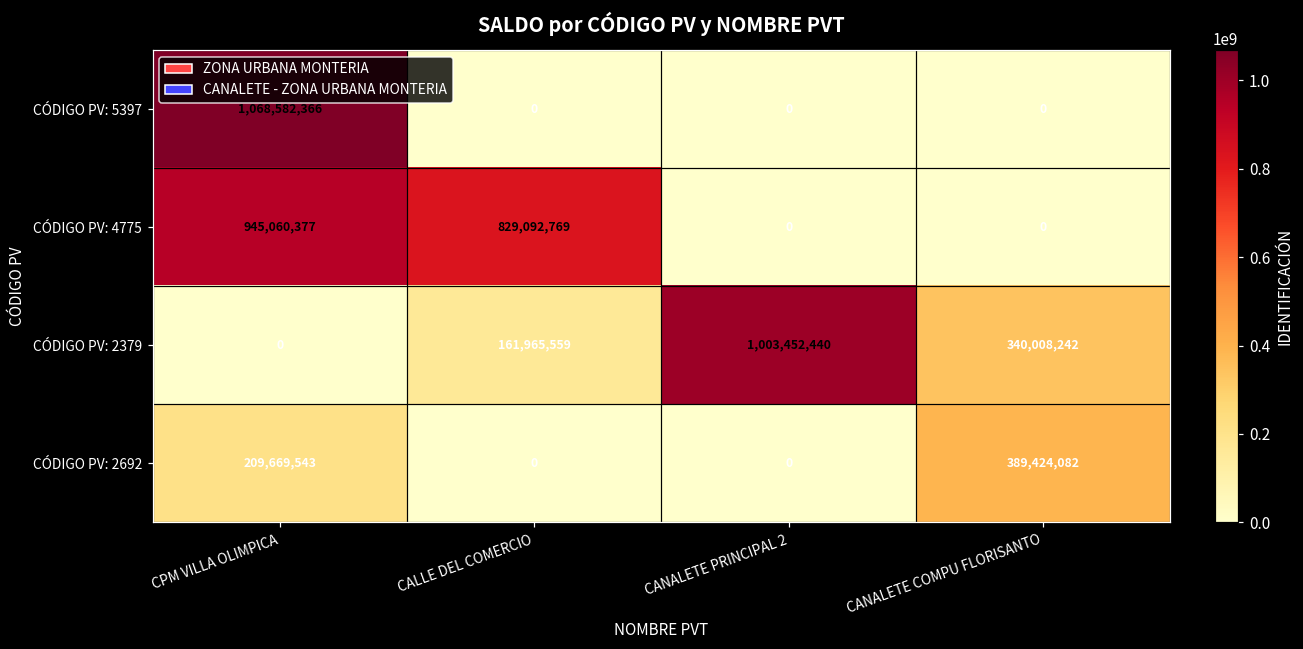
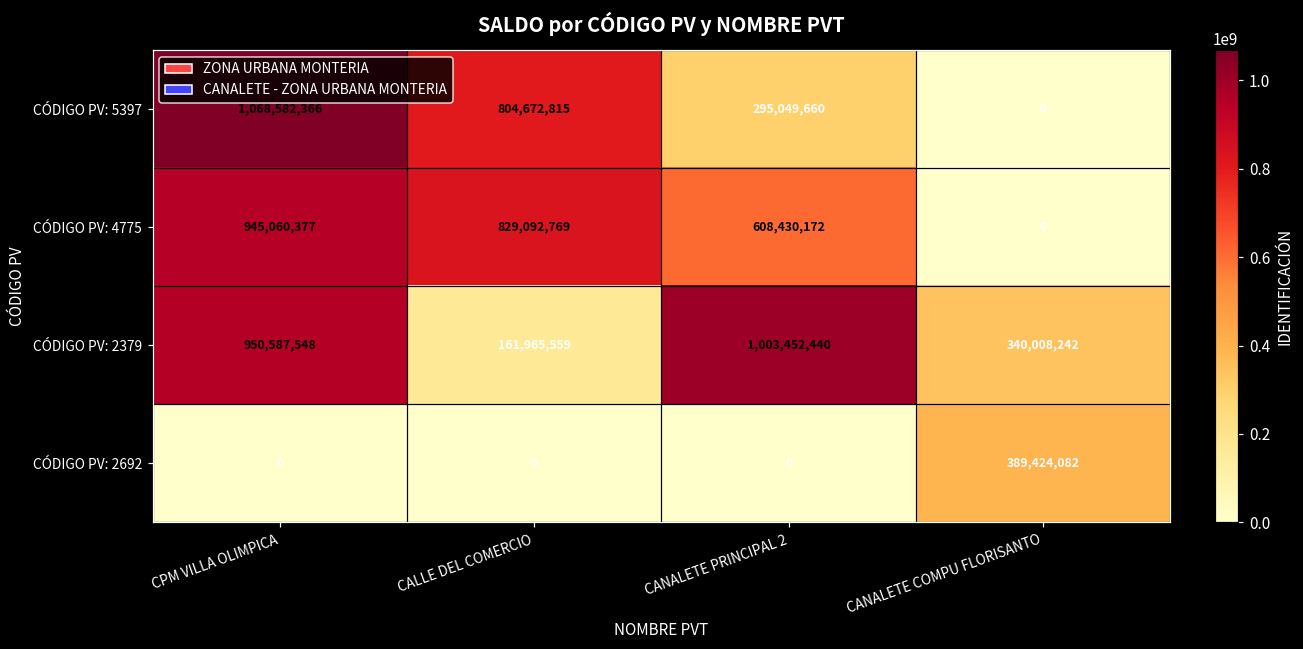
CÓDIGO PV: 5397, CALLE DEL COMERCIO: 0 -> 804,672,815
CÓDIGO PV: 5397, CANALETE PRINCIPAL 2: 0 -> 295,049,660
CÓDIGO PV: 4775, CANALETE PRINCIPAL 2: 0 -> 608,430,172
CÓDIGO PV: 2379, CPM VILLA OLIMPICA: 0 -> 950,587,548
CÓDIGO PV: 2692, CPM VILLA OLIMPICA: 209,669,543 -> 0
